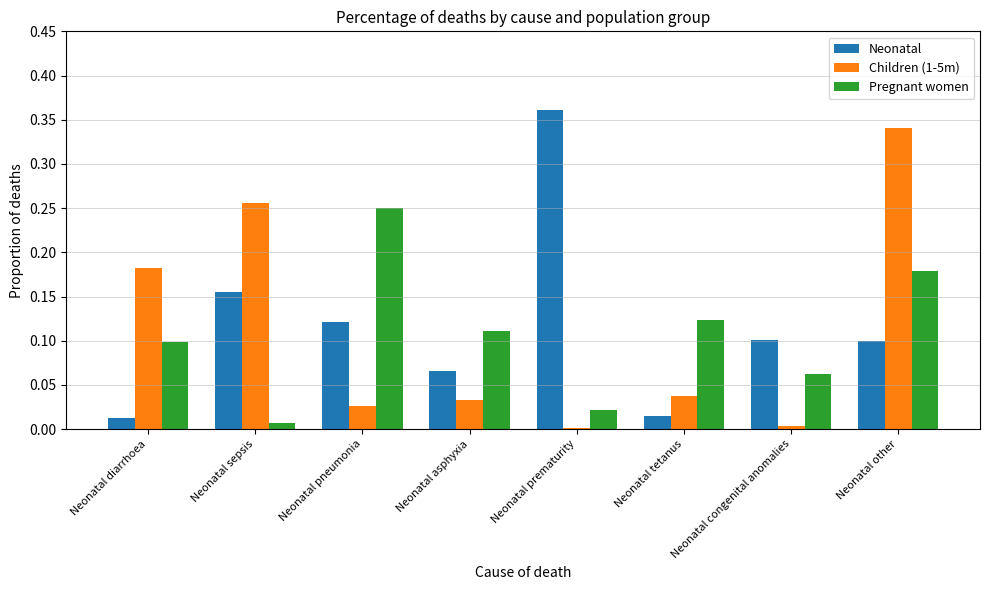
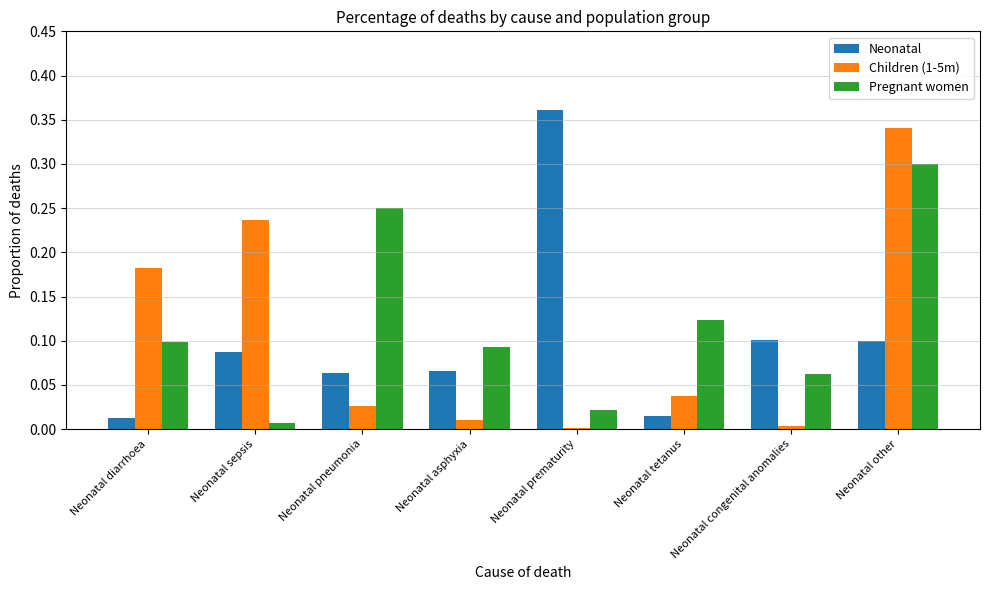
Neonatal, Neonatal sepsis: 0.15 -> 0.09
Children (1-5m), Neonatal sepsis: 0.26 -> 0.24
Neonatal, Neonatal pneumonia: 0.12 -> 0.06
Children (1-5m), Neonatal asphyxia: 0.03 -> 0.01
Pregnant women, Neonatal asphyxia: 0.11 -> 0.09
Pregnant women, Neonatal other: 0.18 -> 0.30
